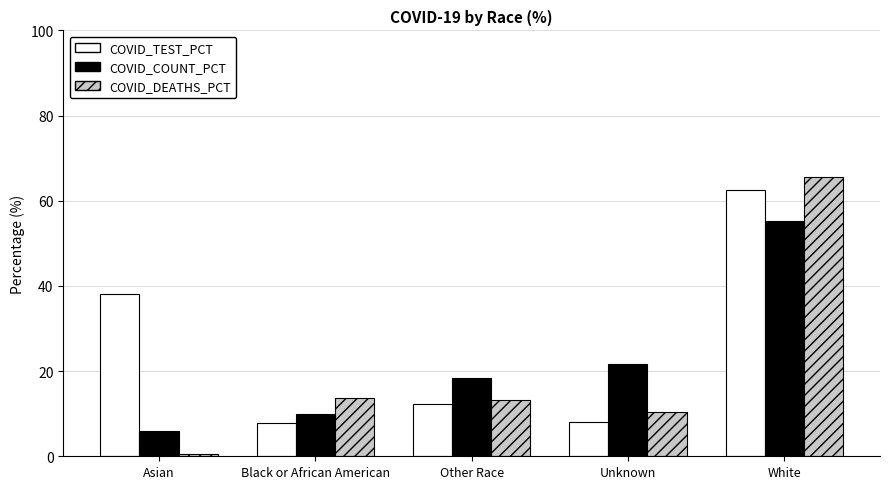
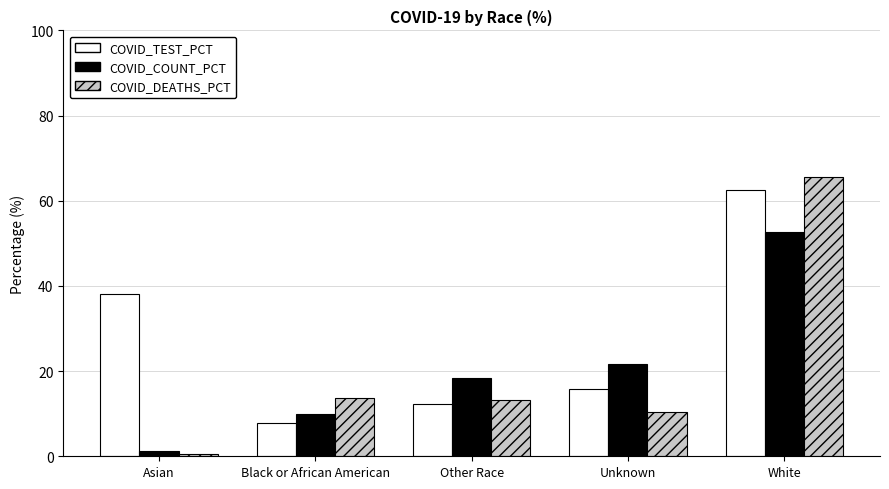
COVID_COUNT_PCT, Asian: 6 -> 1
COVID_TEST_PCT, Unknown: 8 -> 16
COVID_COUNT_PCT, White: 55 -> 53
